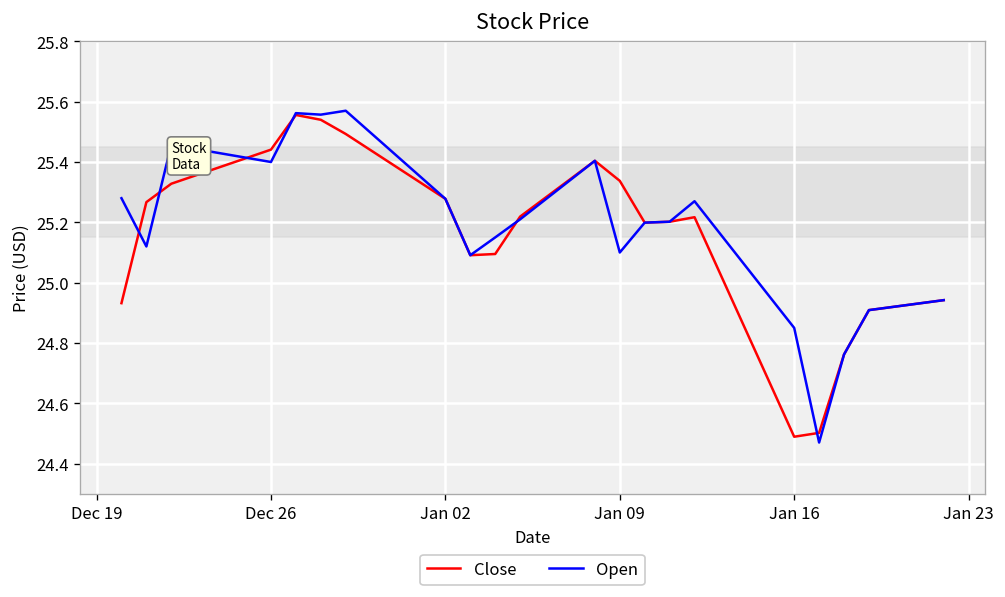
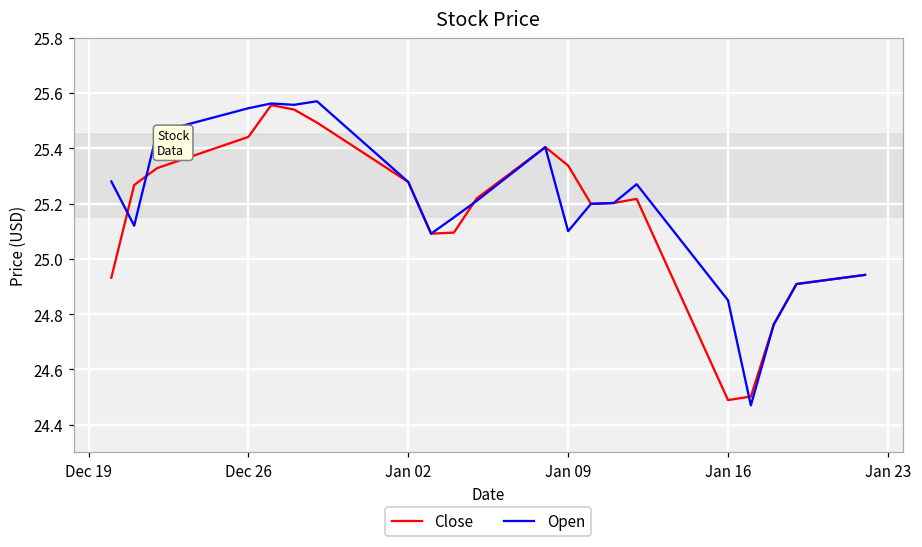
Open, Dec 26: 25.40 -> 25.54
